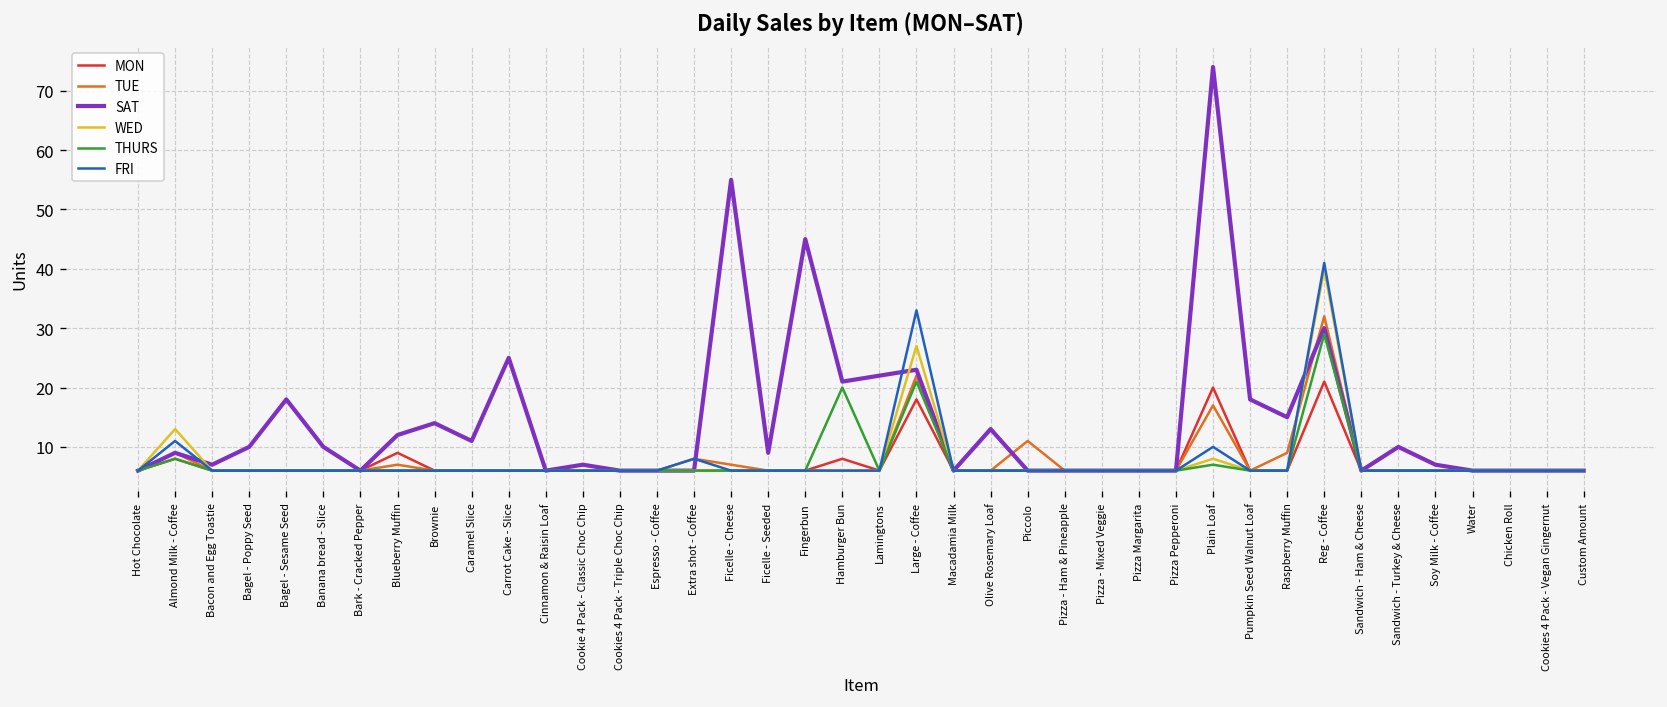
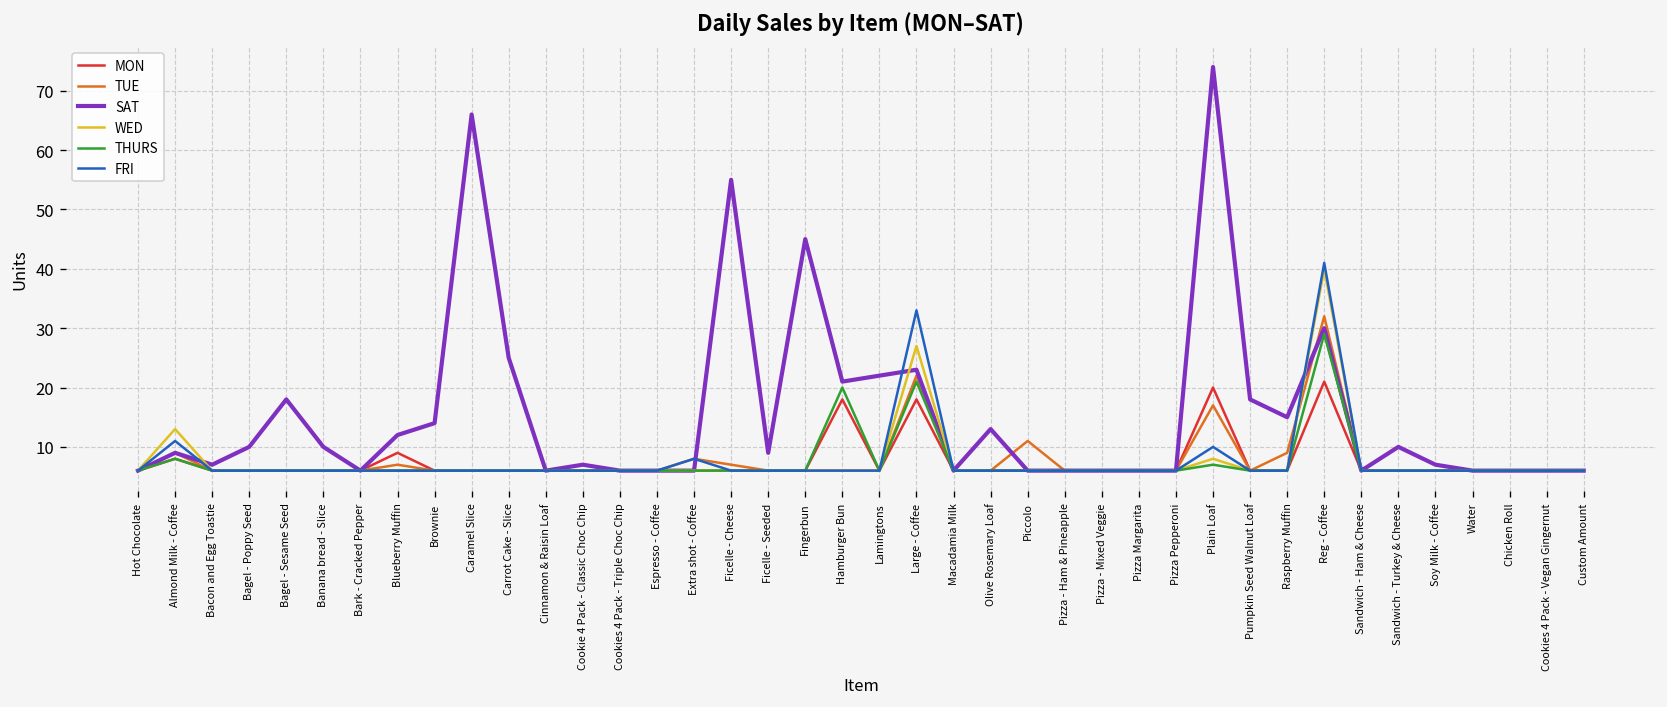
SAT, Caramel Slice: 11 -> 66
MON, Hamburger Bun: 8 -> 18
